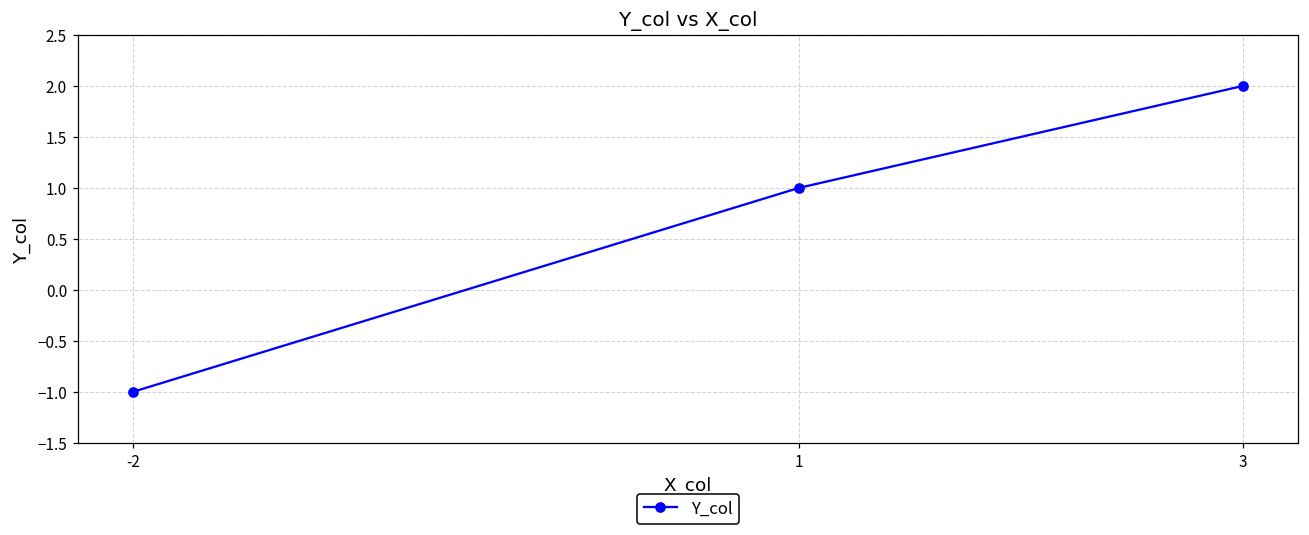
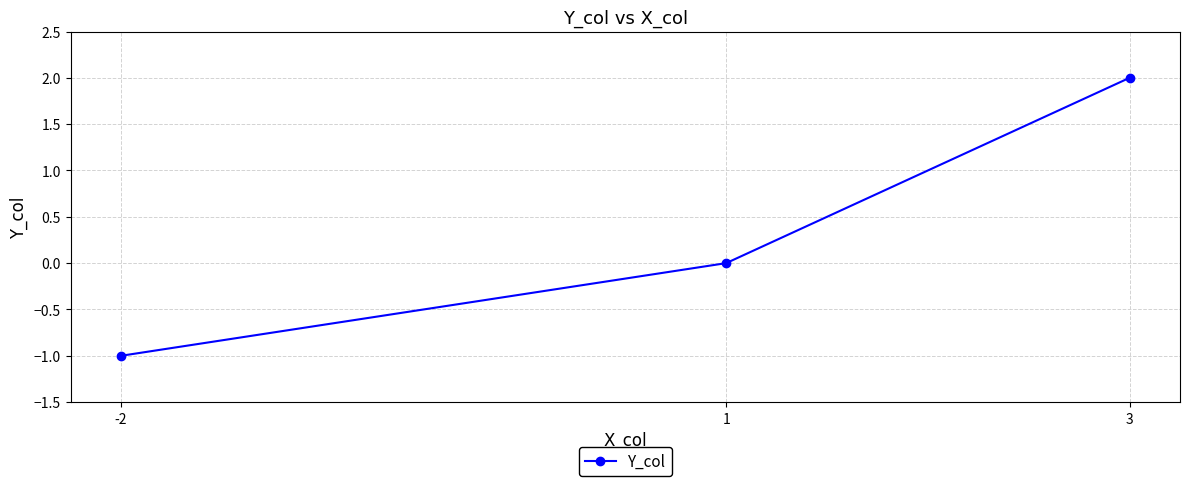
1: 1 -> 0
